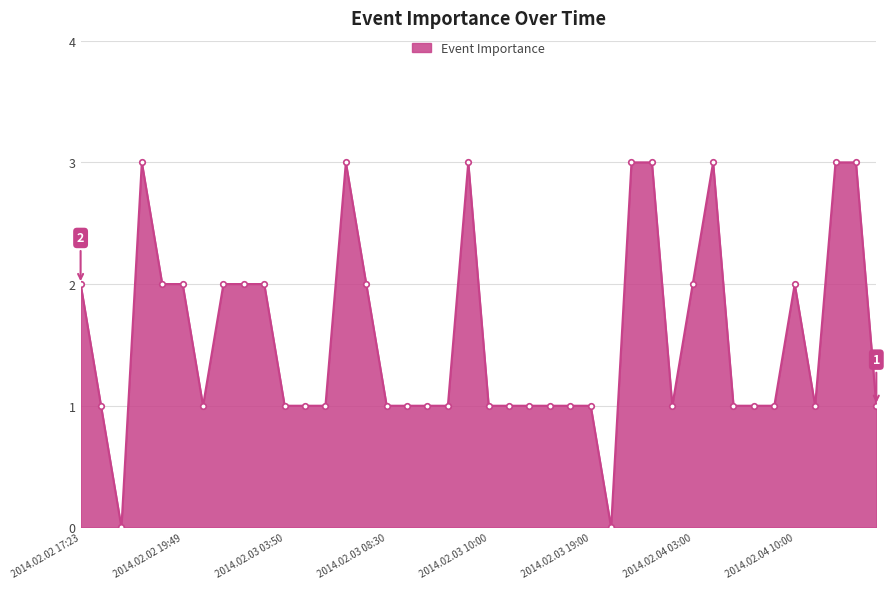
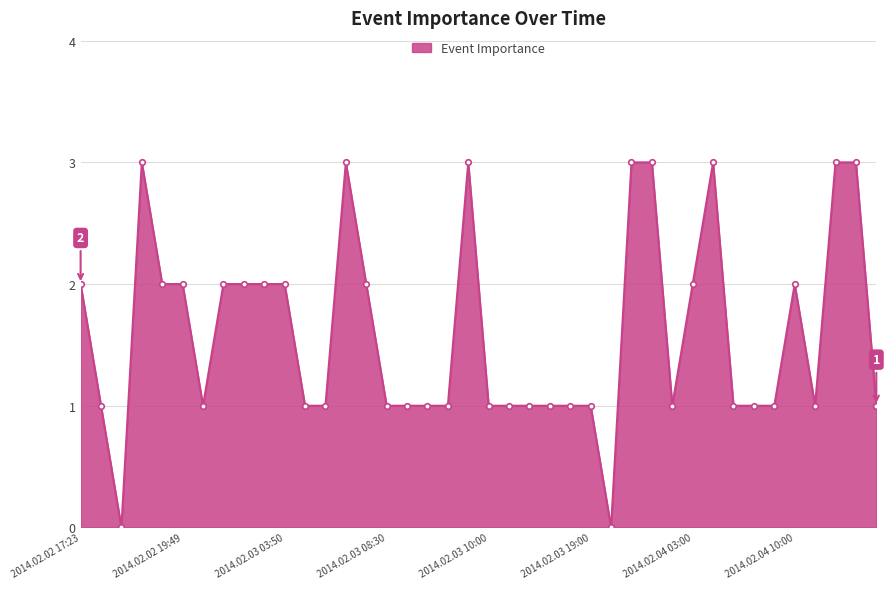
2014.02.03 03:50: 1 -> 2
